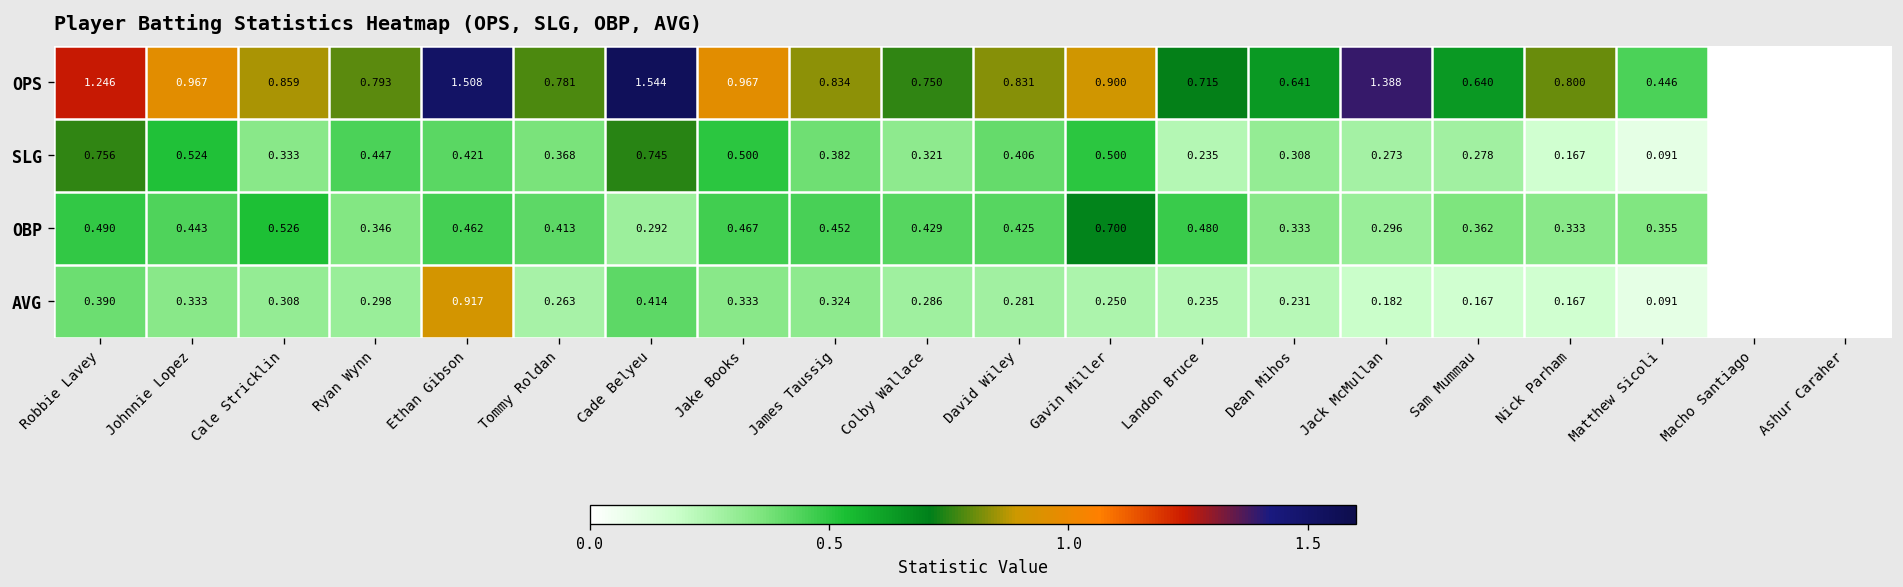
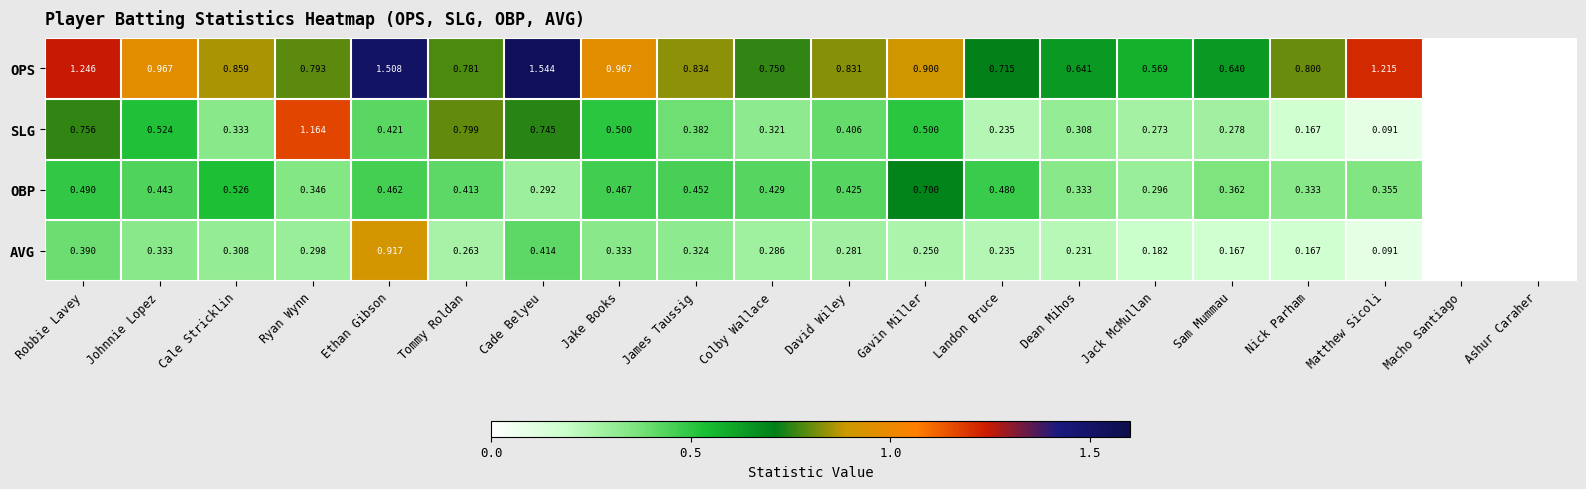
OPS, Jack McMullan: 1.388 -> 0.569
OPS, Matthew Sicoli: 0.446 -> 1.215
SLG, Ryan Wynn: 0.447 -> 1.164
SLG, Tommy Roldan: 0.368 -> 0.799
